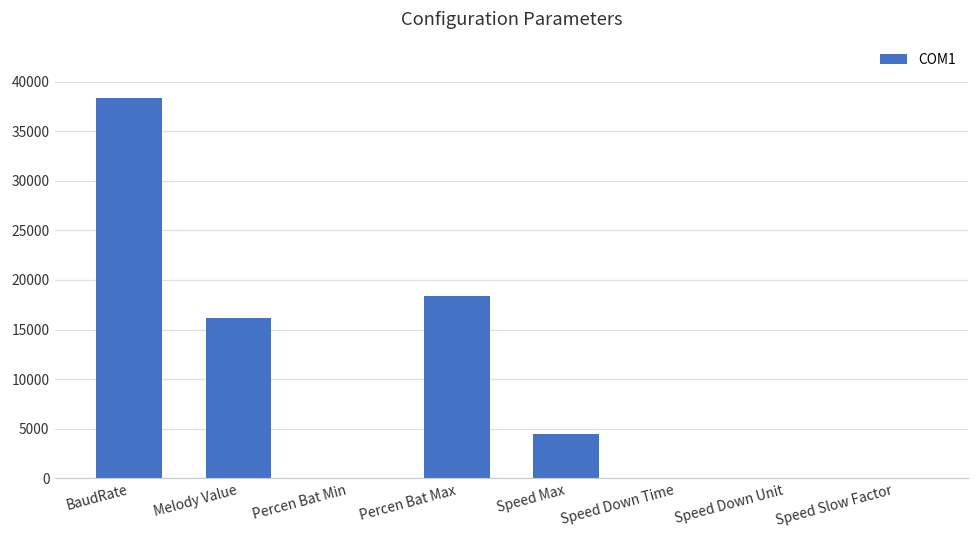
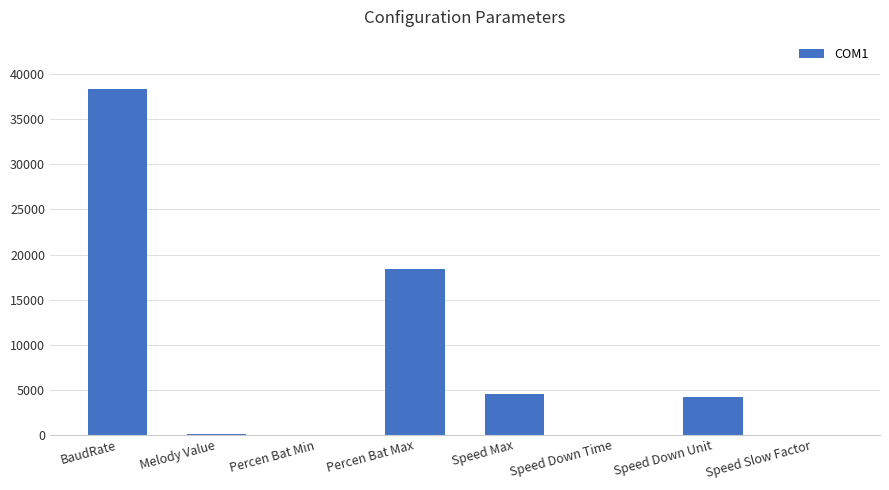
Melody Value: 16000 -> 0
Speed Down Unit: 0 -> 4000
